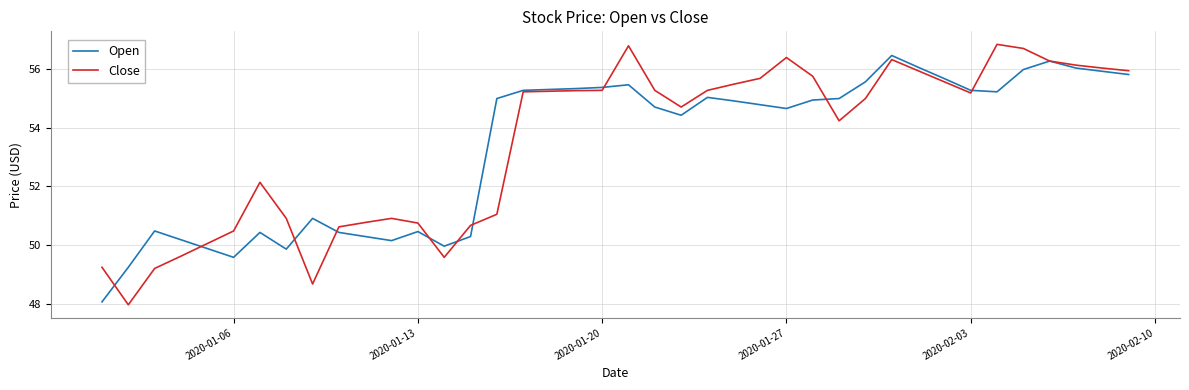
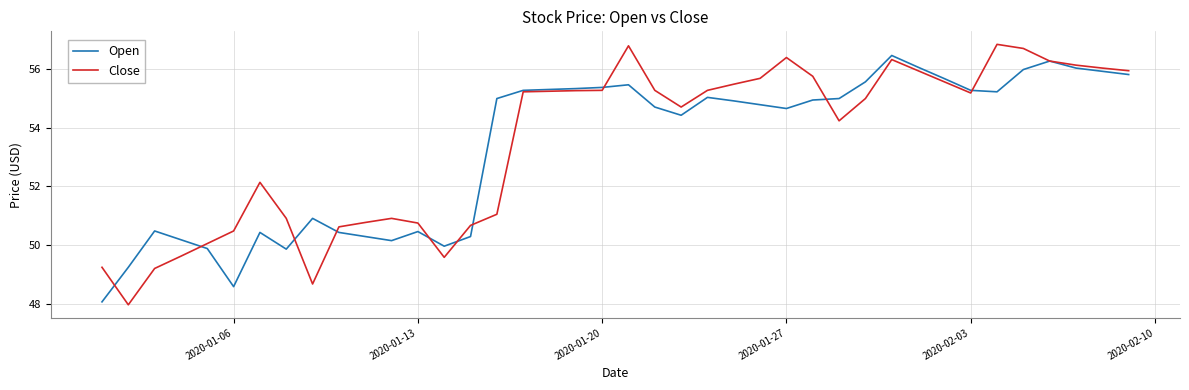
Open, 2020-01-06: 49.6 -> 48.6
